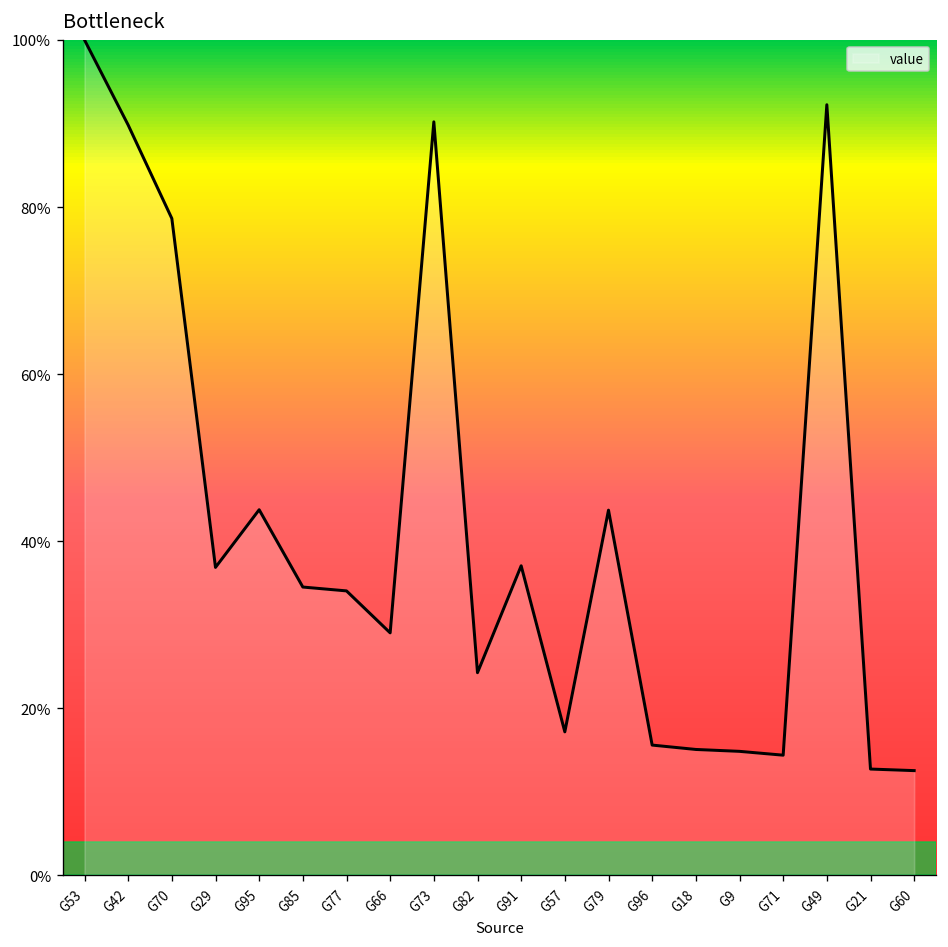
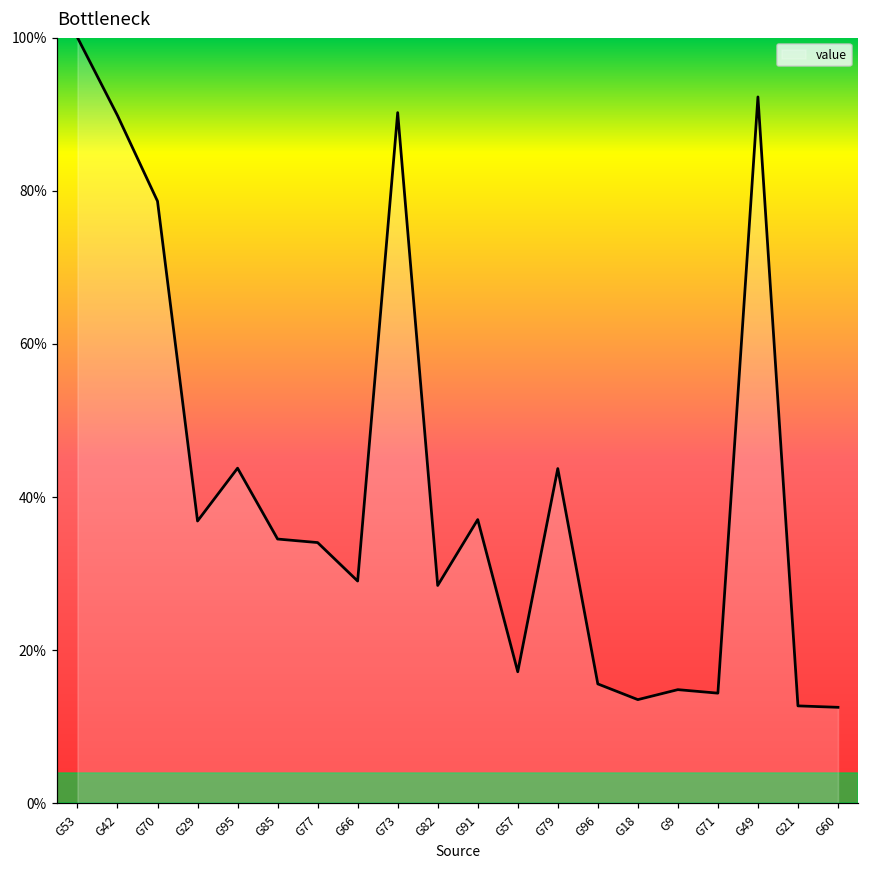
G82: 24% -> 28%
G18: 15% -> 14%
